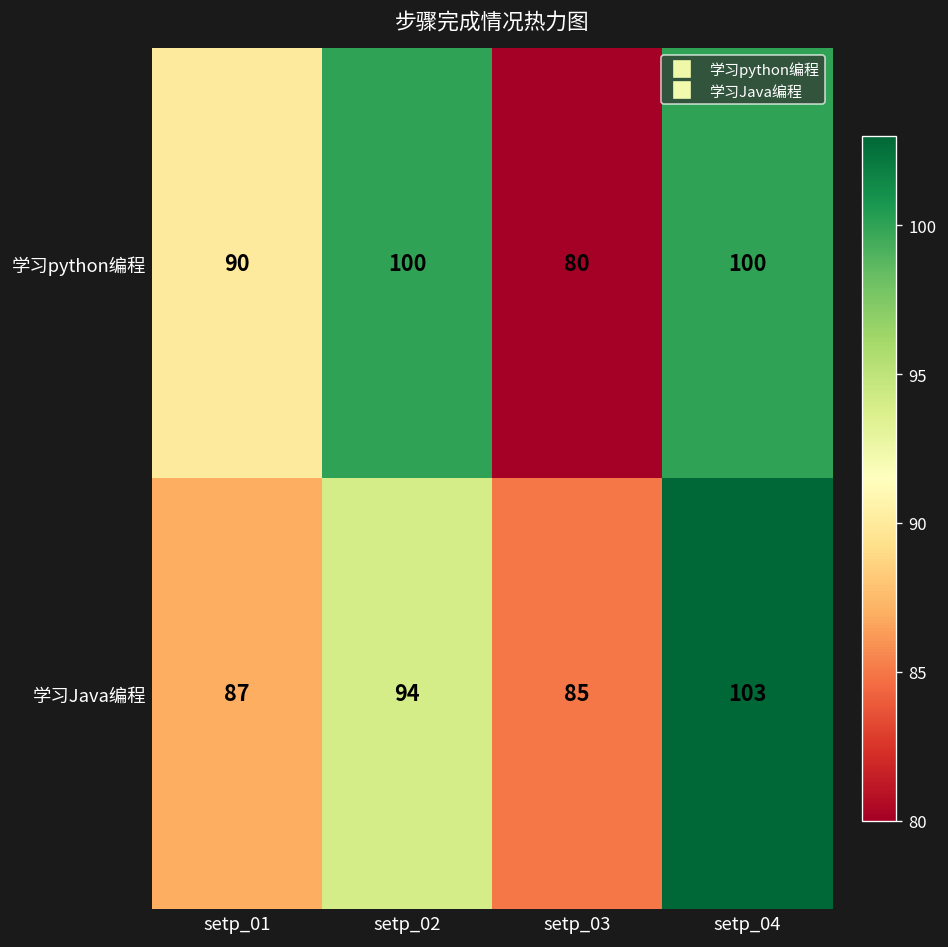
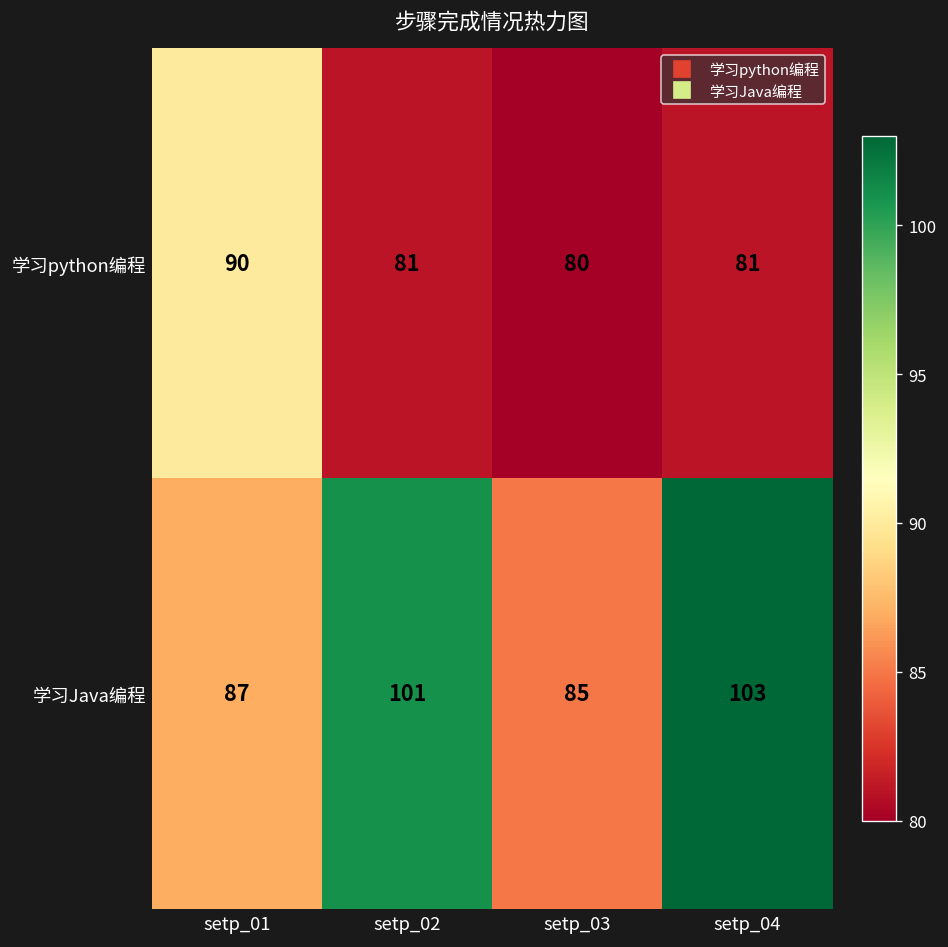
学习python编程, setp_02: 100 -> 81
学习python编程, setp_04: 100 -> 81
学习Java编程, setp_02: 94 -> 101
